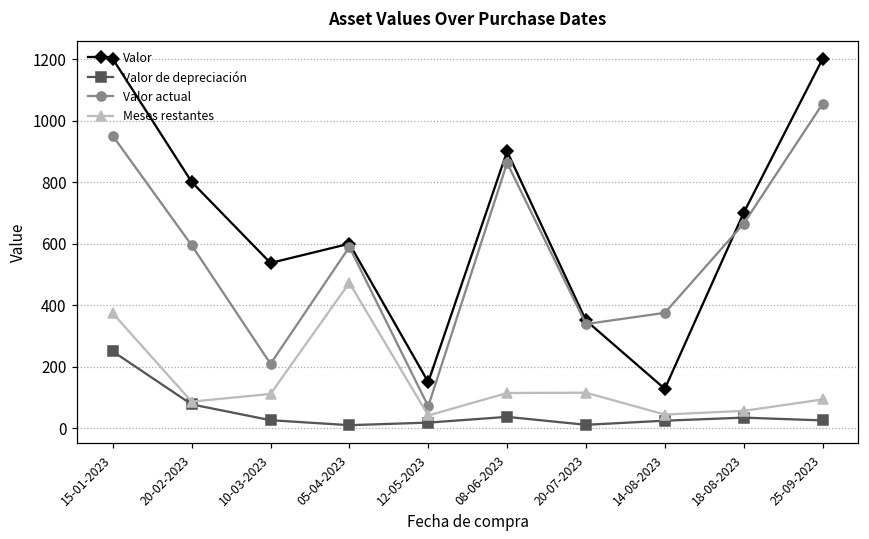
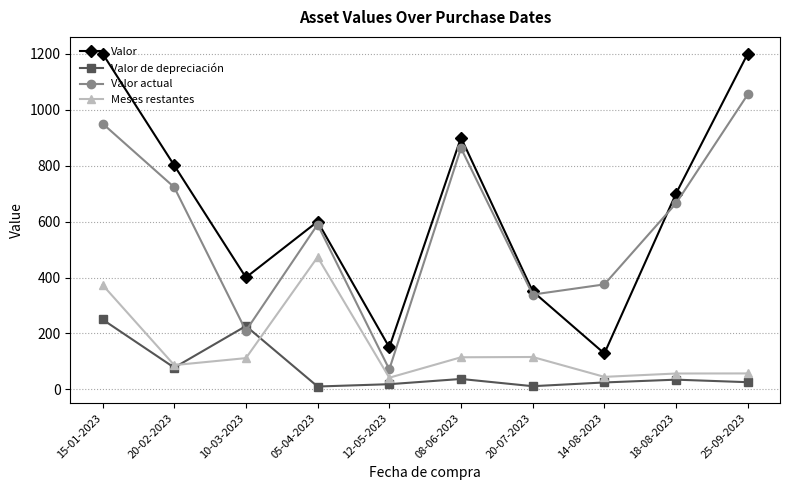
Valor actual, 20-02-2023: 590 -> 720
Valor, 10-03-2023: 540 -> 400
Valor de depreciación, 10-03-2023: 30 -> 230
Meses restantes, 25-09-2023: 90 -> 60
